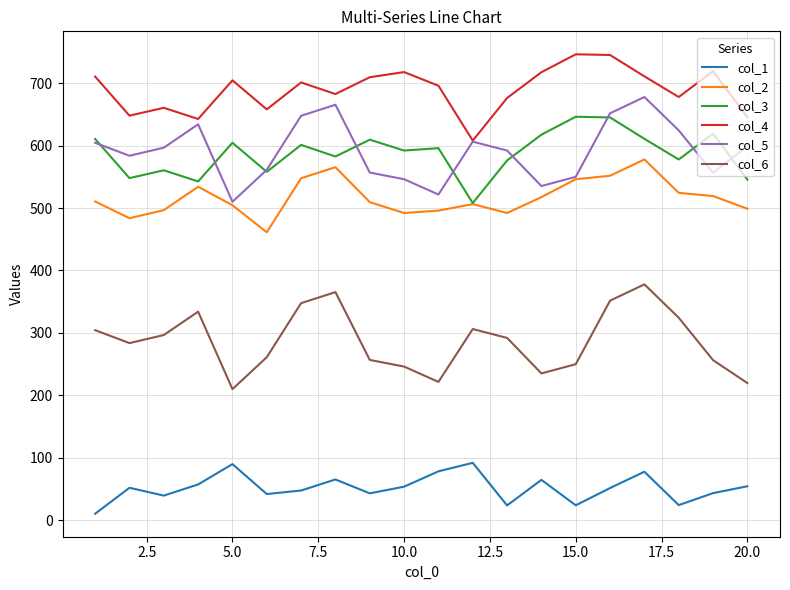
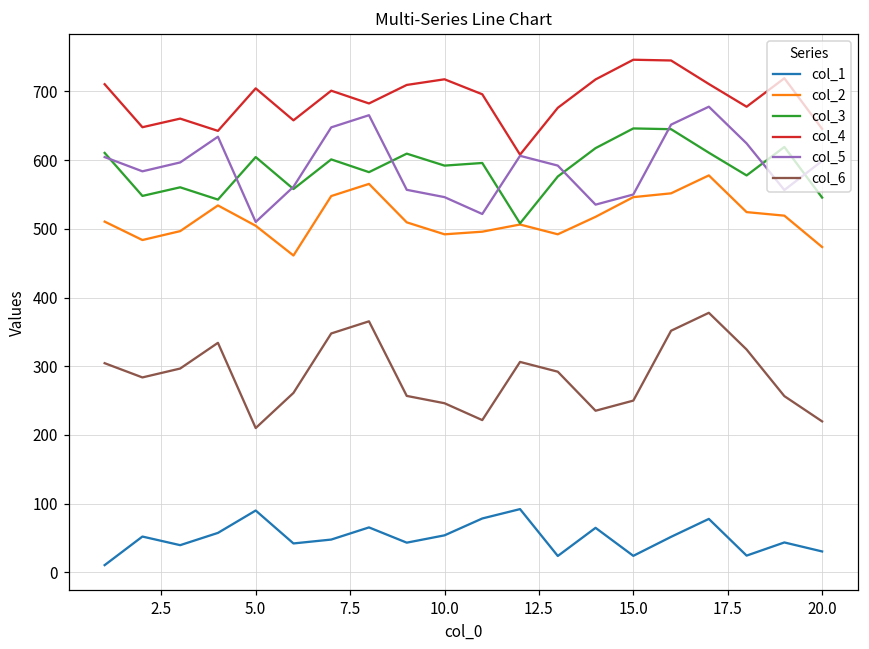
col_1, 20.0: 50 -> 30
col_2, 20.0: 500 -> 470
